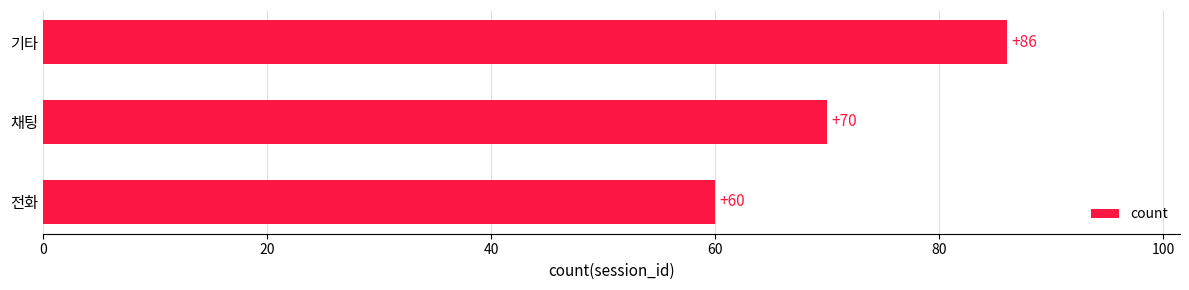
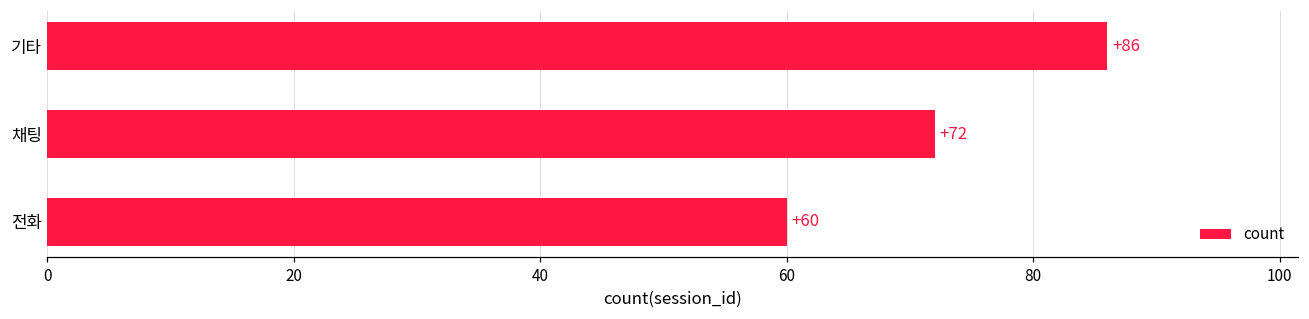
채팅: +70 -> +72
